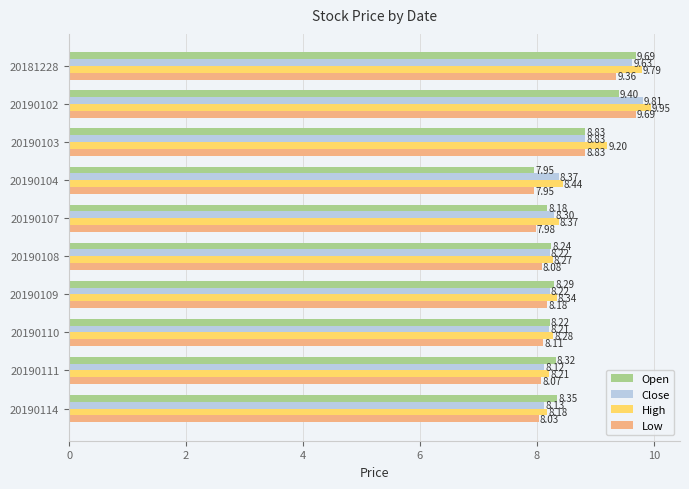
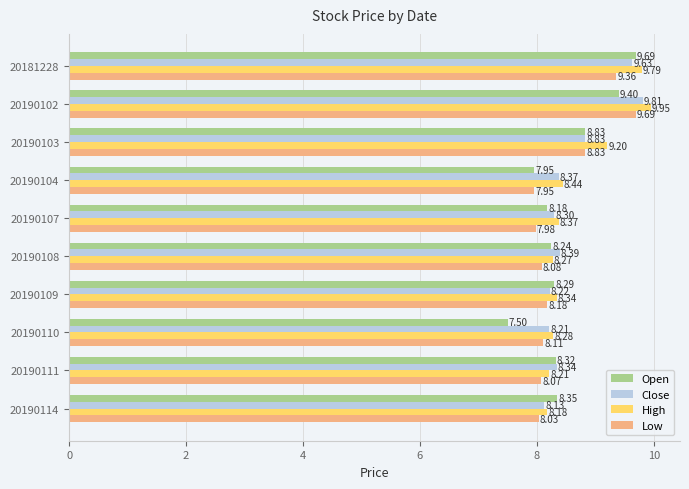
Close, 20190108: 8.22 -> 8.39
Open, 20190110: 8.22 -> 7.50
Close, 20190111: 8.12 -> 8.34
